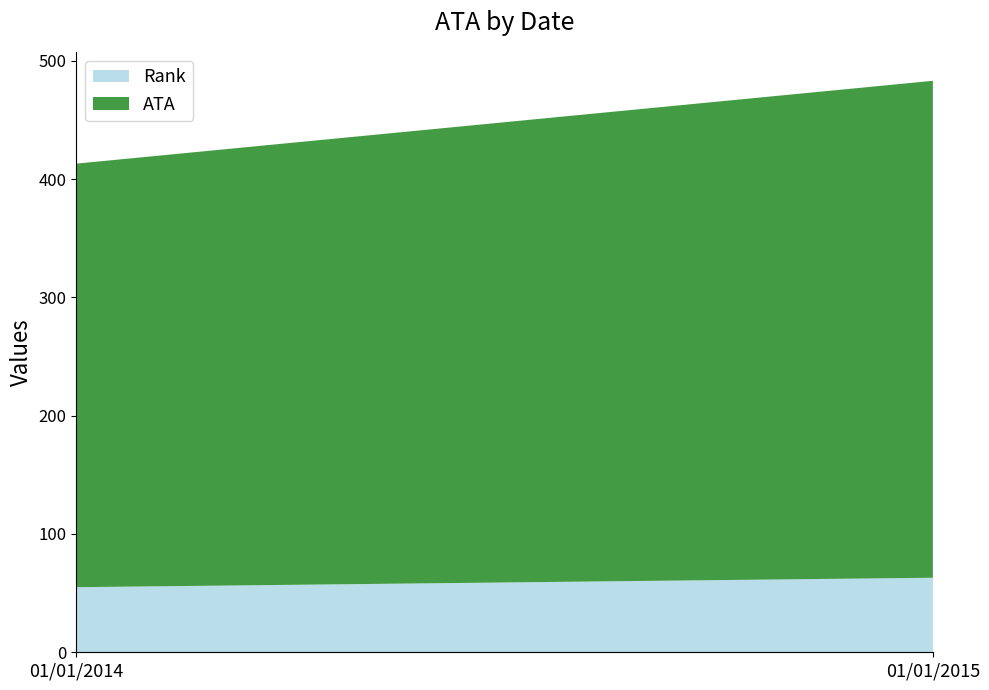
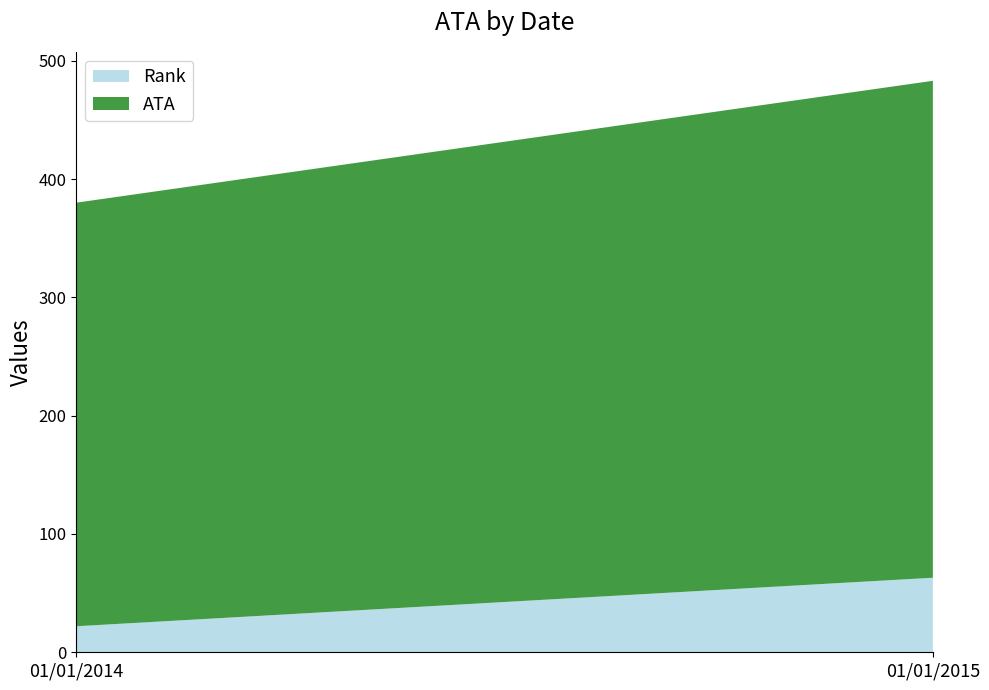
Rank, 01/01/2014: 55 -> 22
